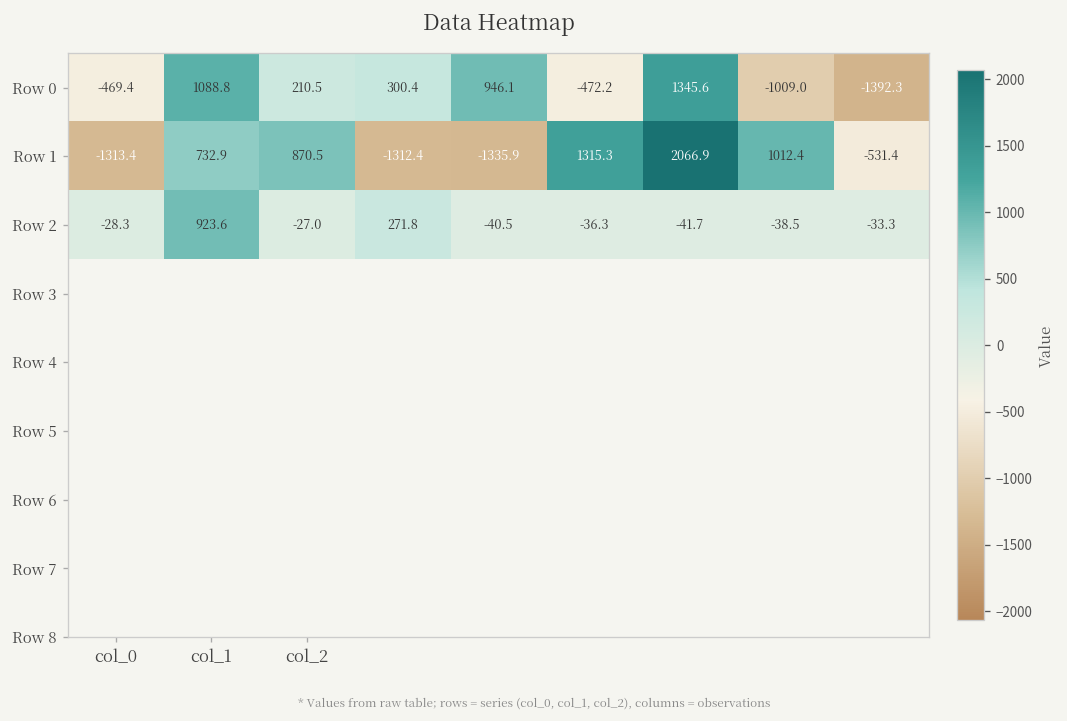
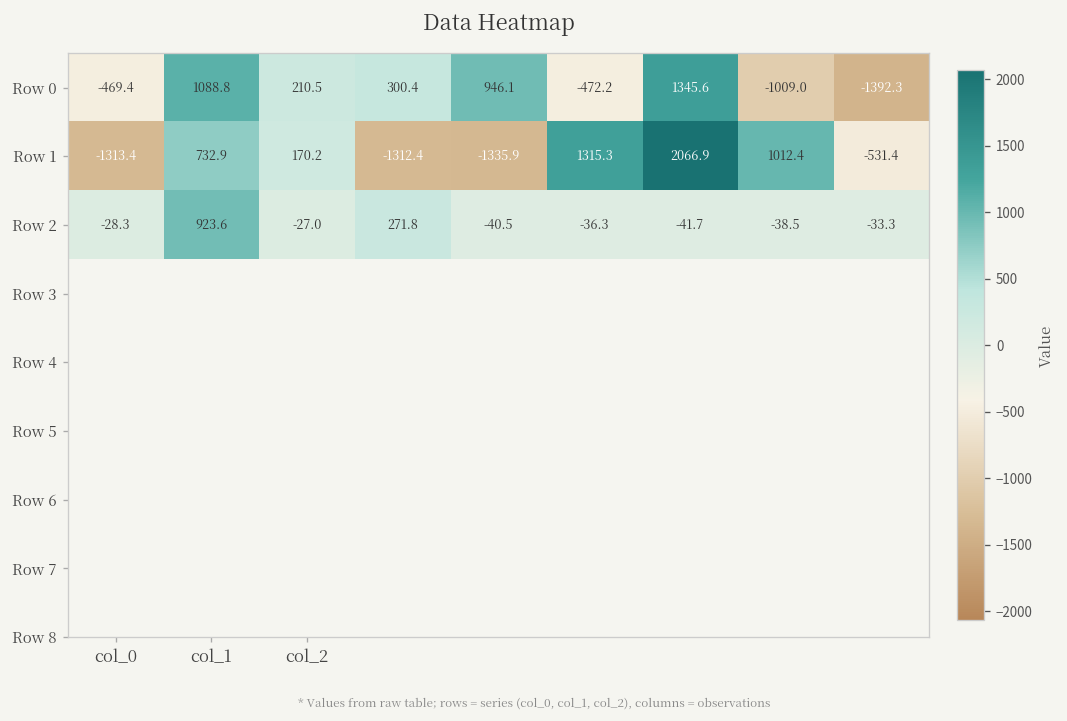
Row 1, col_2: 870.5 -> 170.2
